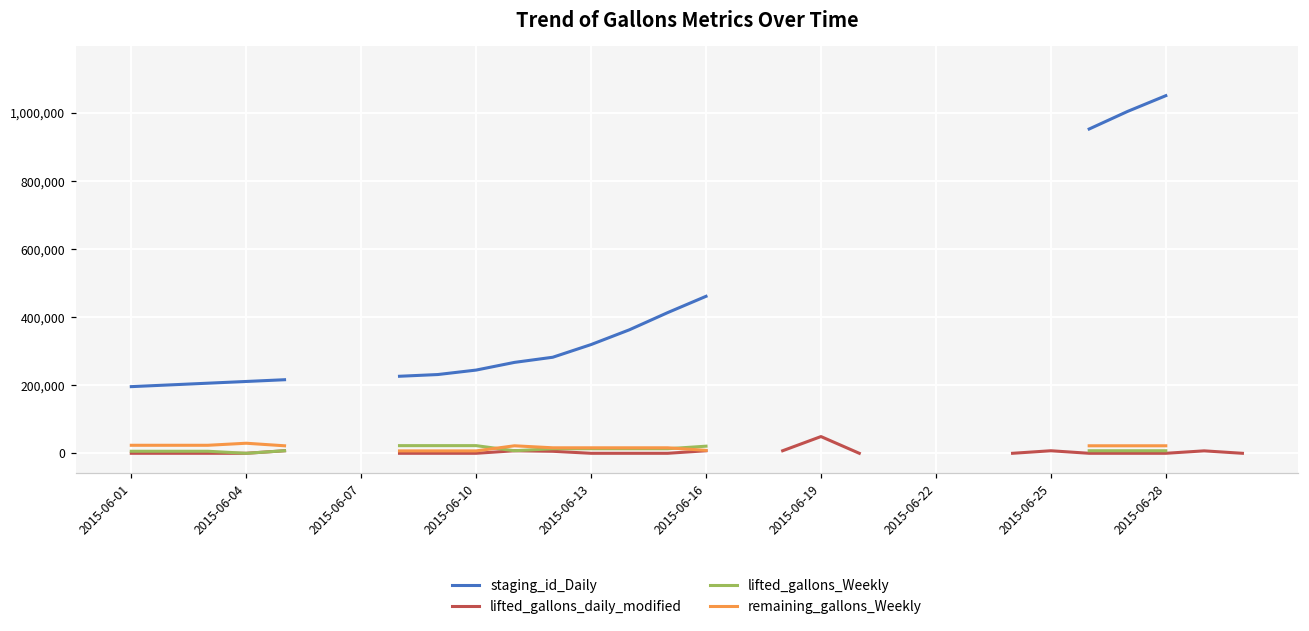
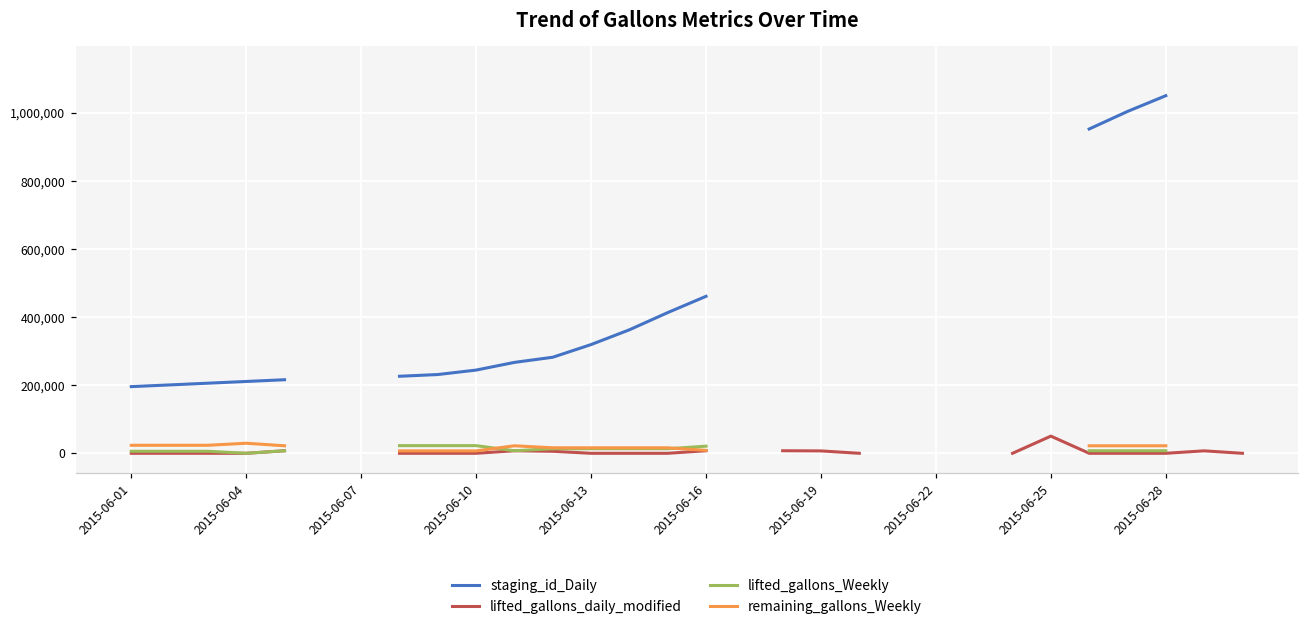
lifted_gallons_daily_modified, 2015-06-19: 50,000 -> 10,000
lifted_gallons_daily_modified, 2015-06-25: 10,000 -> 50,000
